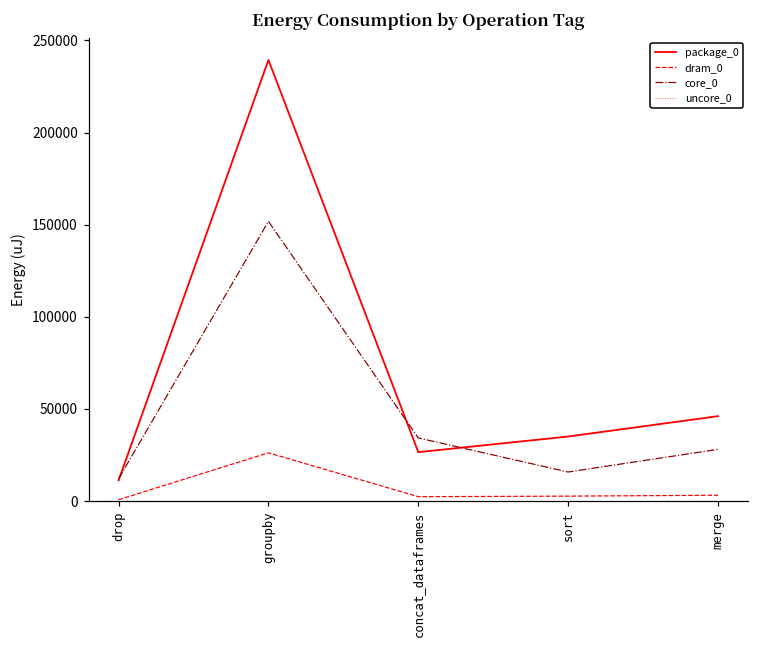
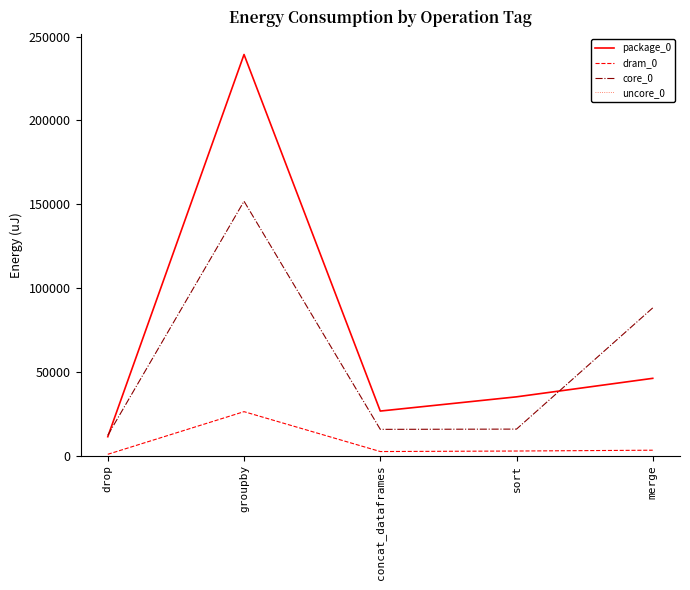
core_0, concat_dataframes: 34000 -> 16000
core_0, merge: 28000 -> 88000
